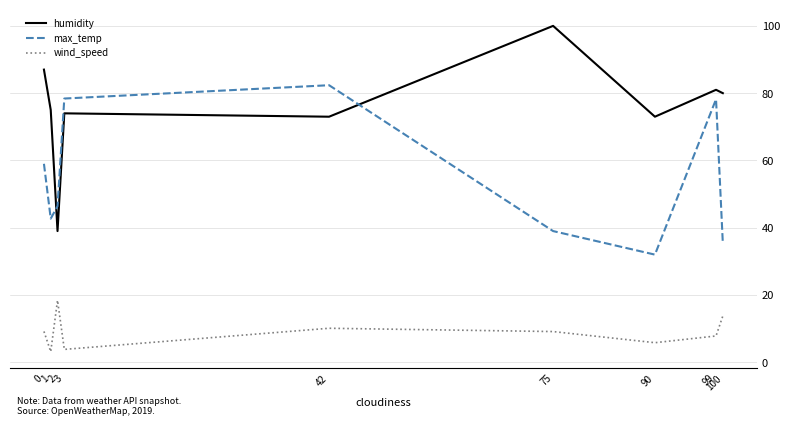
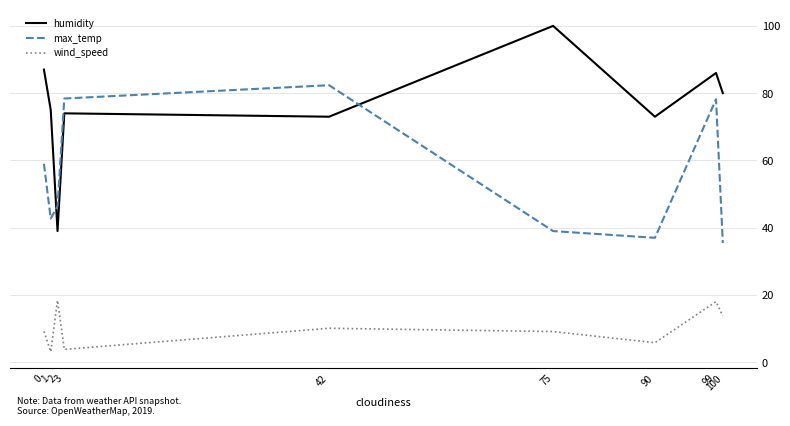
max_temp, 90: 32 -> 37
humidity, 99: 81 -> 86
wind_speed, 99: 8 -> 18
